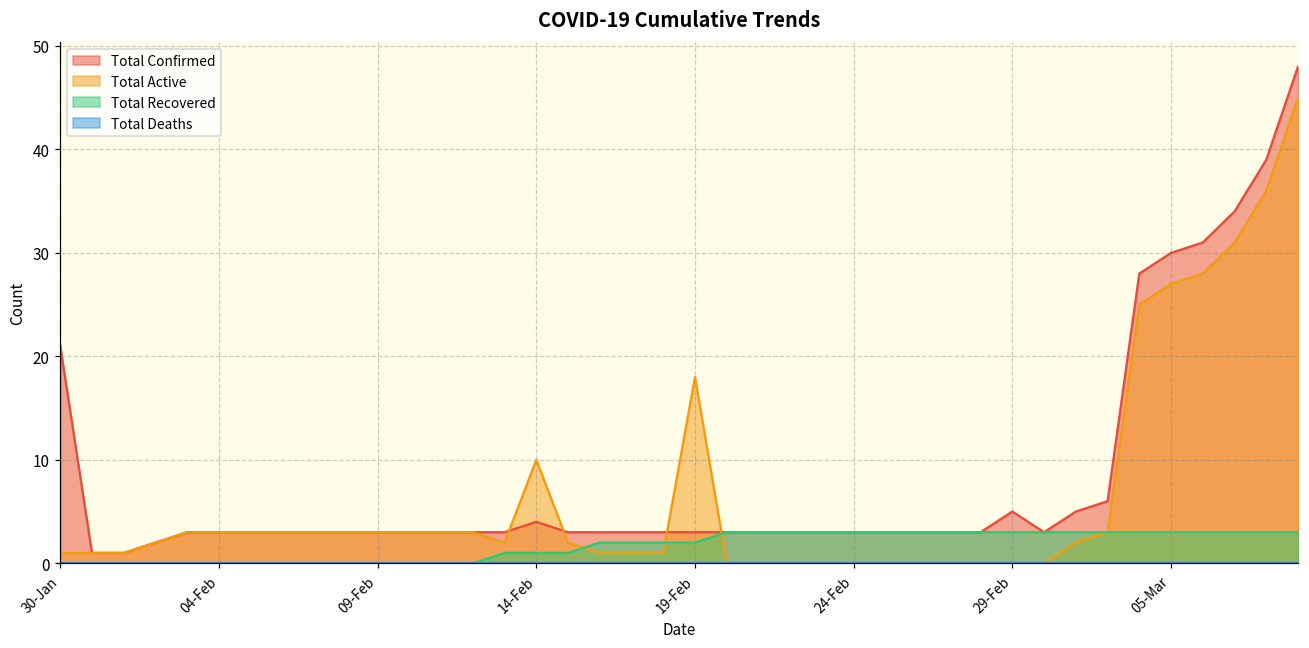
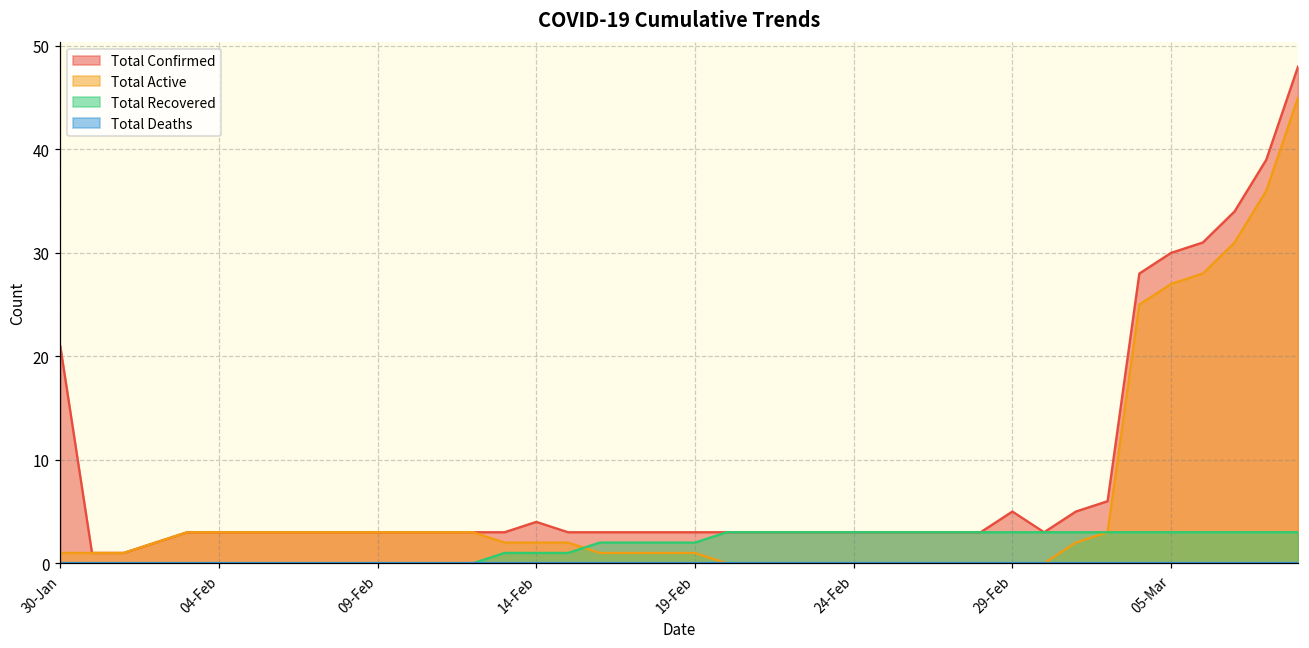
Total Active, 14-Feb: 10 -> 2
Total Active, 19-Feb: 18 -> 1
